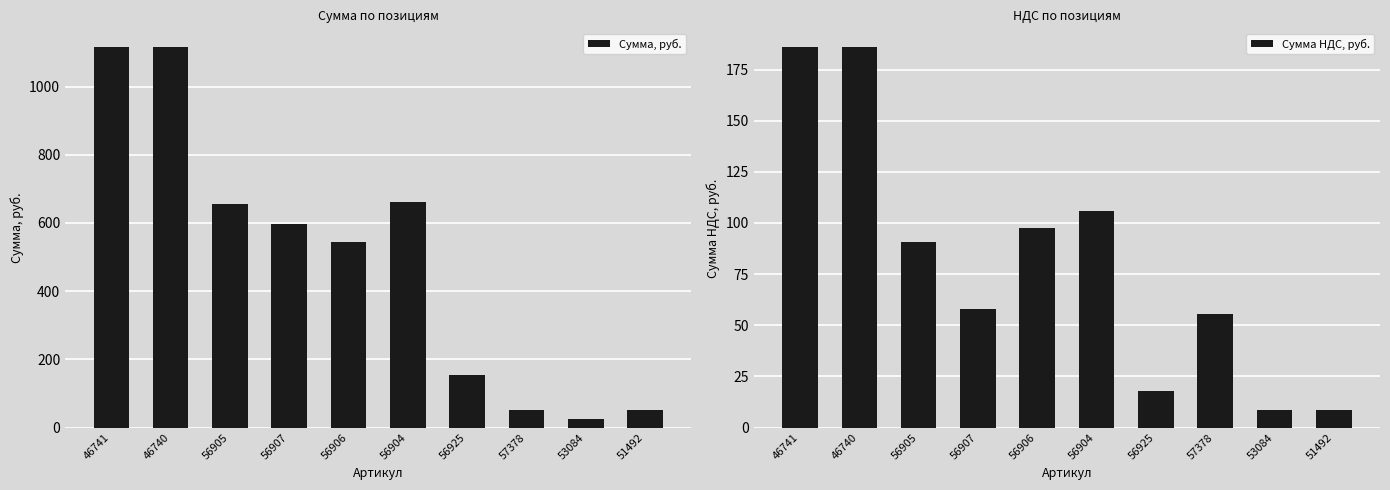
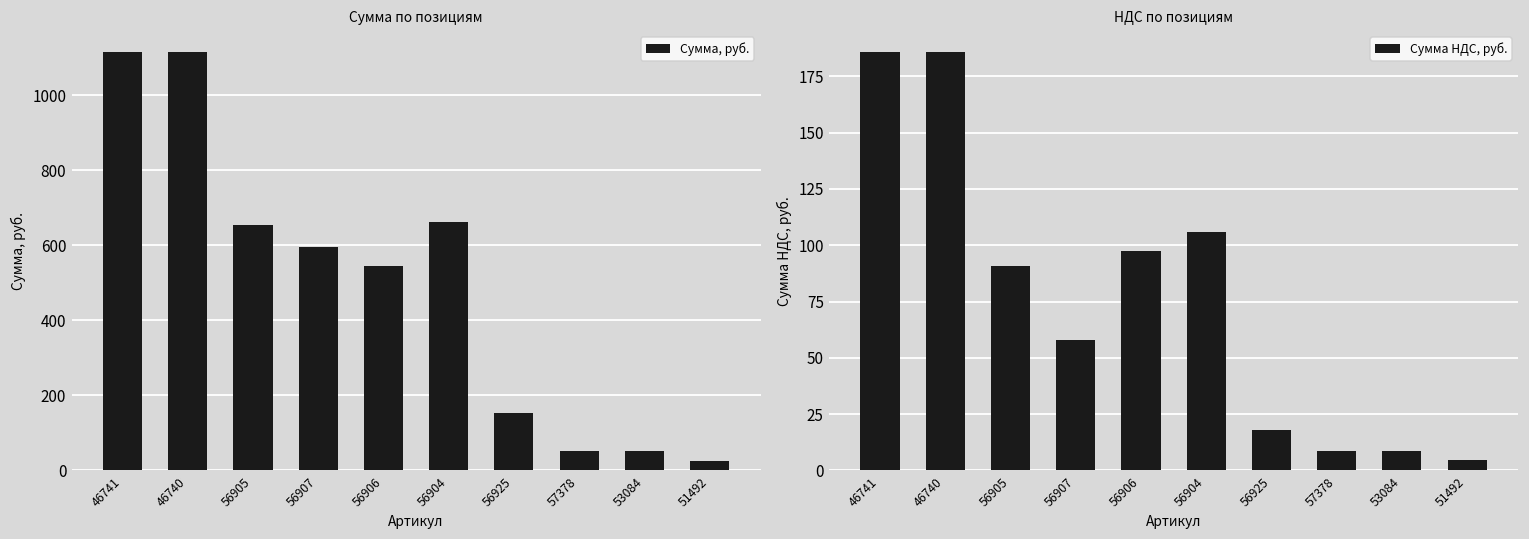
Сумма по позициям, 53084: 30 -> 50
Сумма по позициям, 51492: 50 -> 20
НДС по позициям, 57378: 55 -> 9
НДС по позициям, 51492: 9 -> 5
